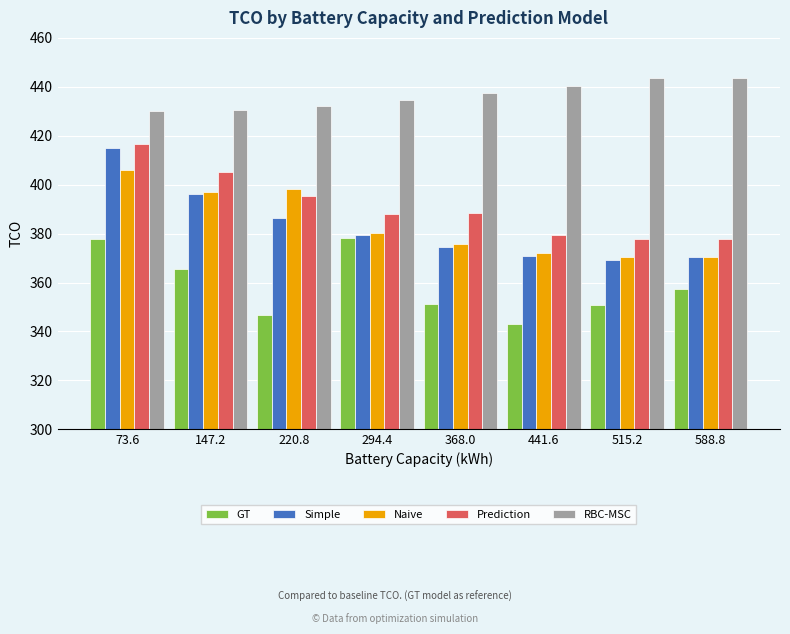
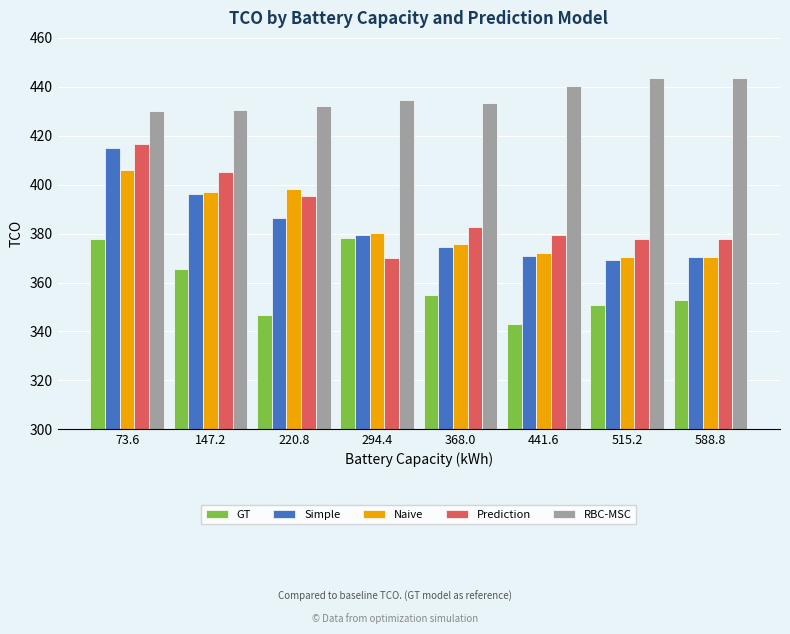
Prediction, 294.4: 388 -> 370
GT, 368.0: 351 -> 355
Prediction, 368.0: 389 -> 383
RBC-MSC, 368.0: 437 -> 433
GT, 588.8: 357 -> 353
